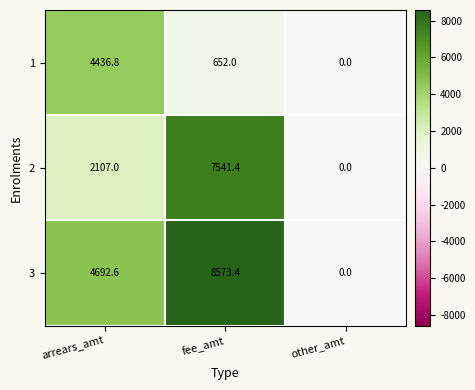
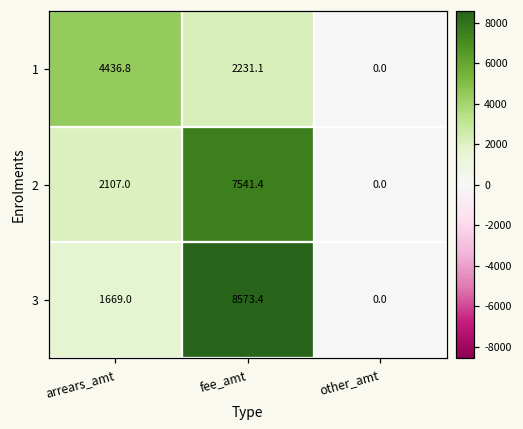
1, fee_amt: 652.0 -> 2231.1
3, arrears_amt: 4692.6 -> 1669.0
